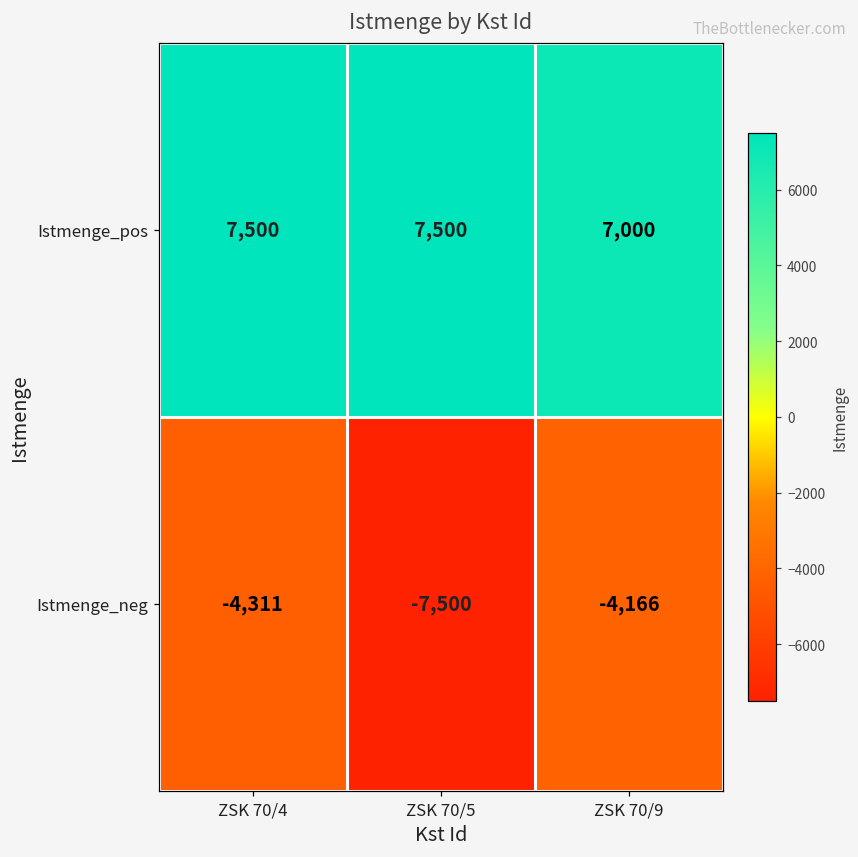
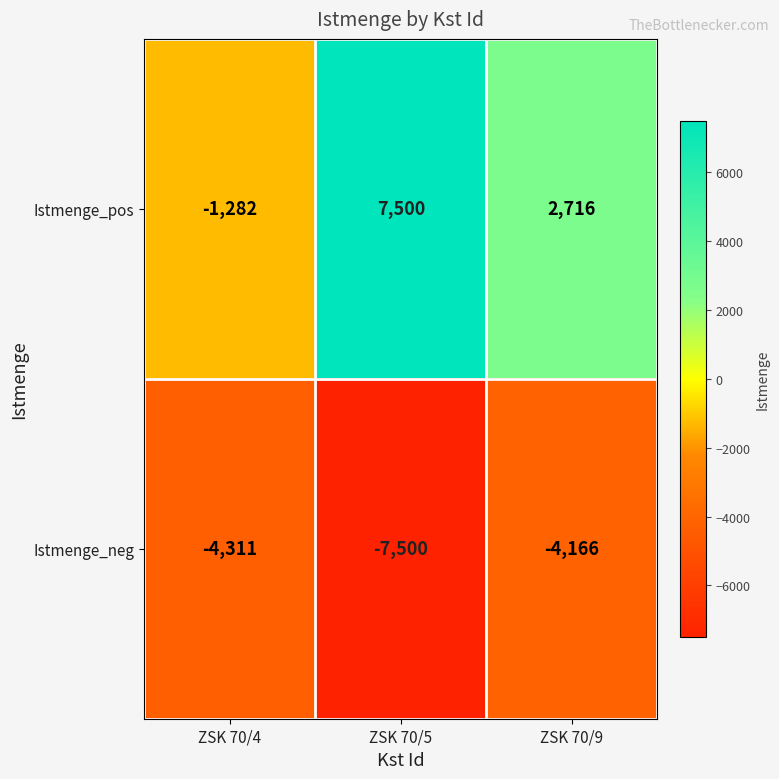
Istmenge_pos, ZSK 70/4: 7,500 -> -1,282
Istmenge_pos, ZSK 70/9: 7,000 -> 2,716
